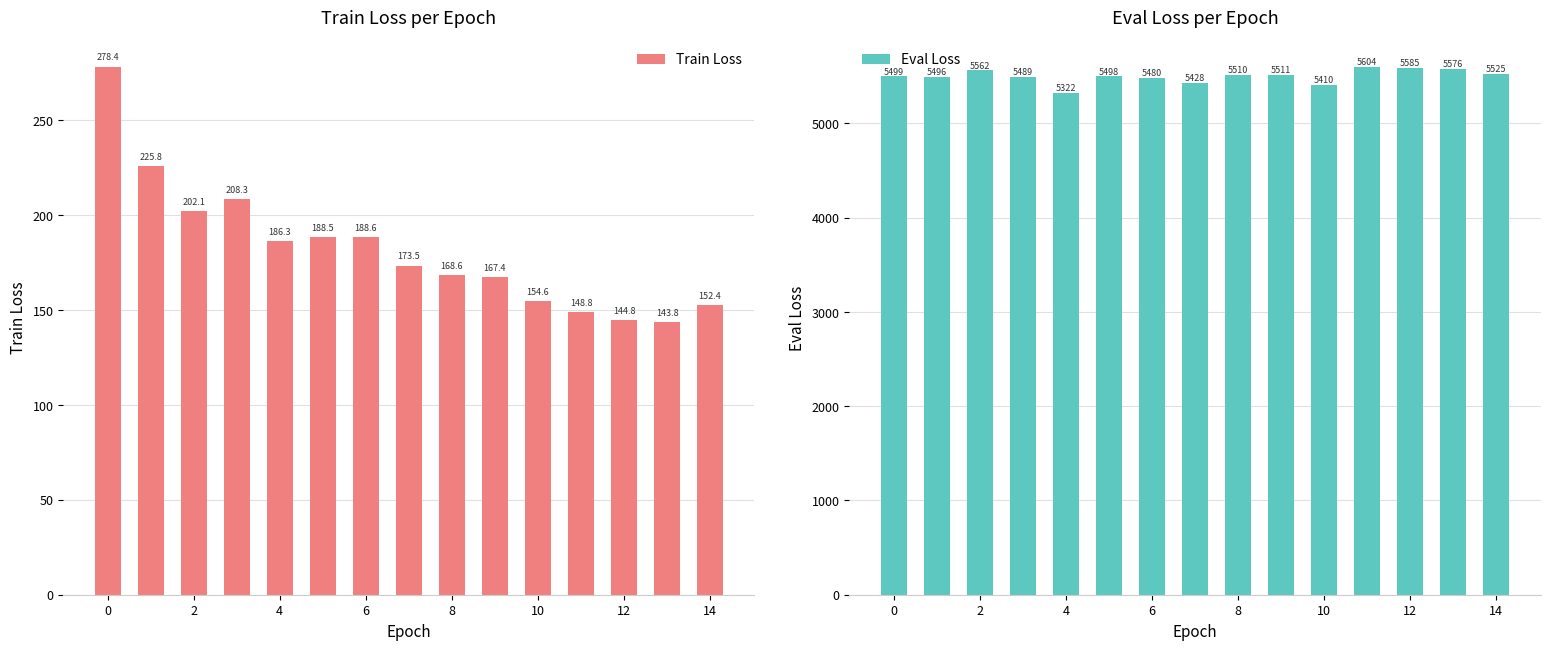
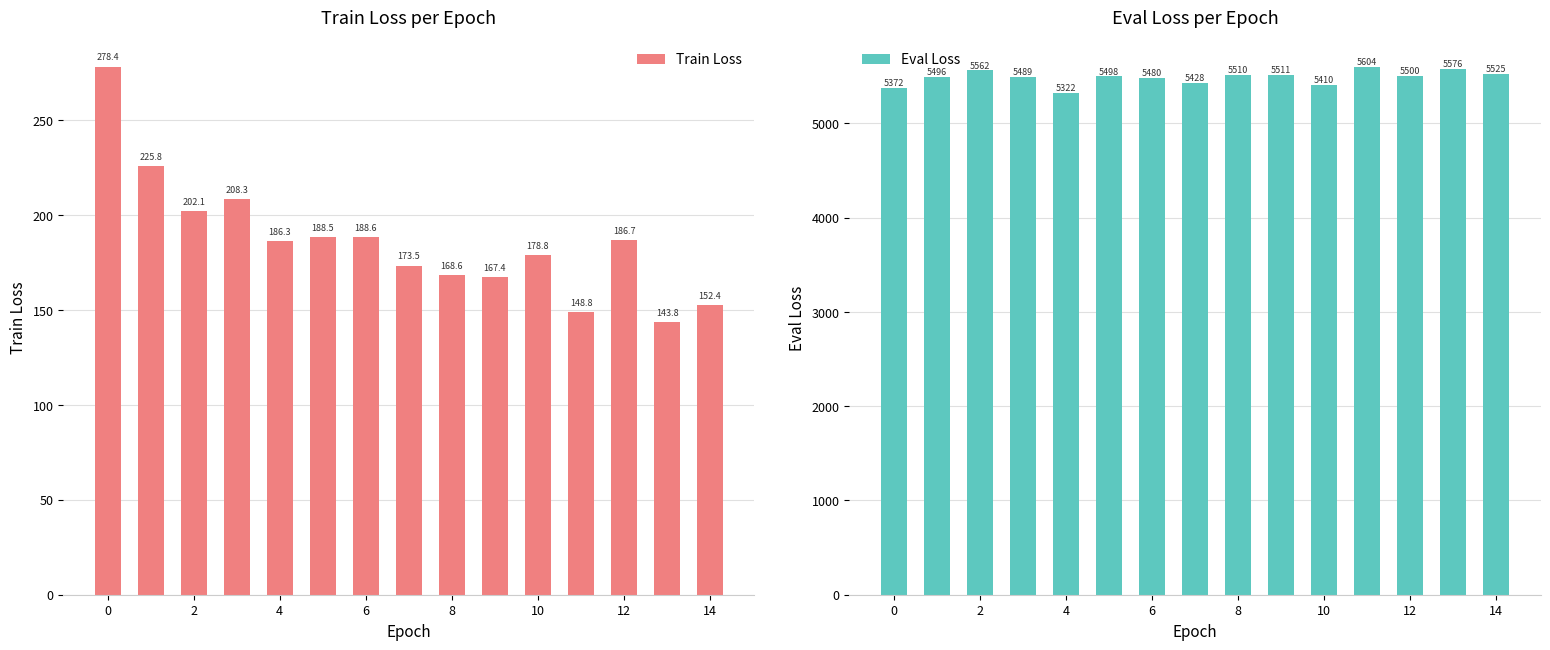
Train Loss per Epoch, 10: 154.6 -> 178.8
Train Loss per Epoch, 12: 144.8 -> 186.7
Eval Loss per Epoch, 0: 5499 -> 5372
Eval Loss per Epoch, 12: 5585 -> 5500
